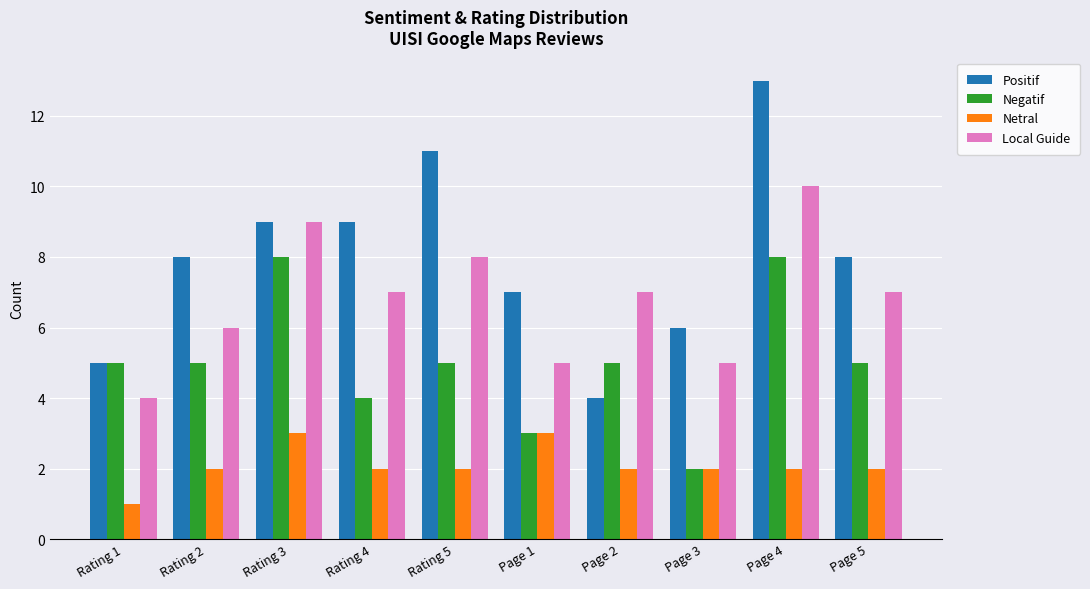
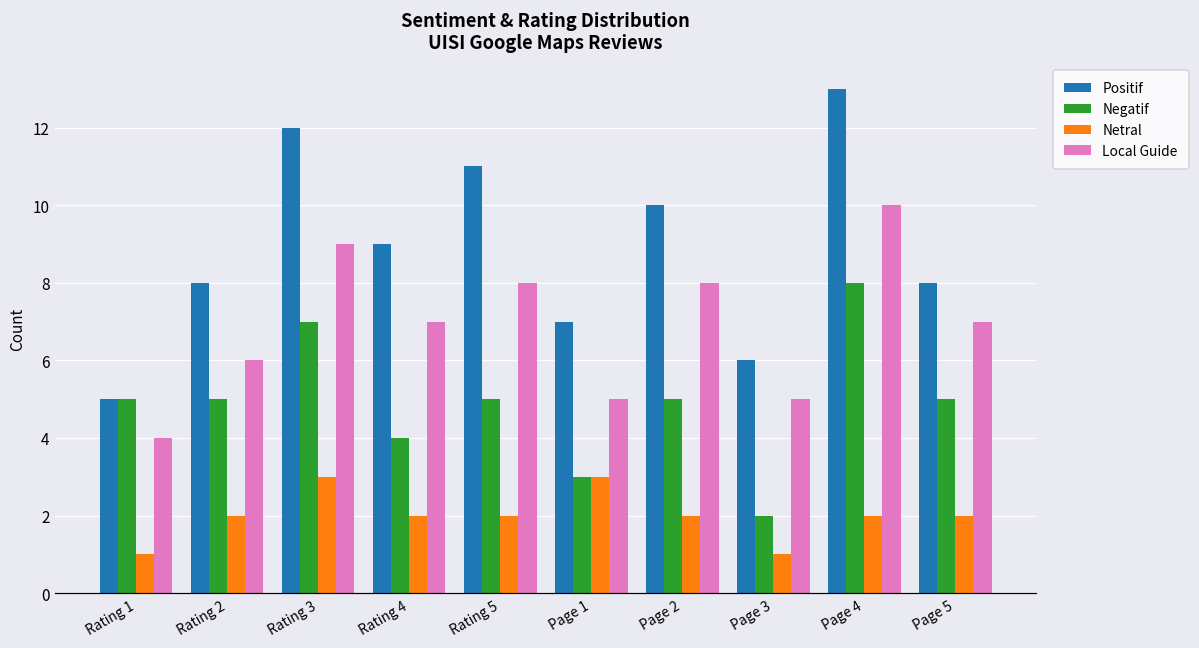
Positif, Rating 3: 9 -> 12
Negatif, Rating 3: 8 -> 7
Positif, Page 2: 4 -> 10
Local Guide, Page 2: 7 -> 8
Netral, Page 3: 2 -> 1
